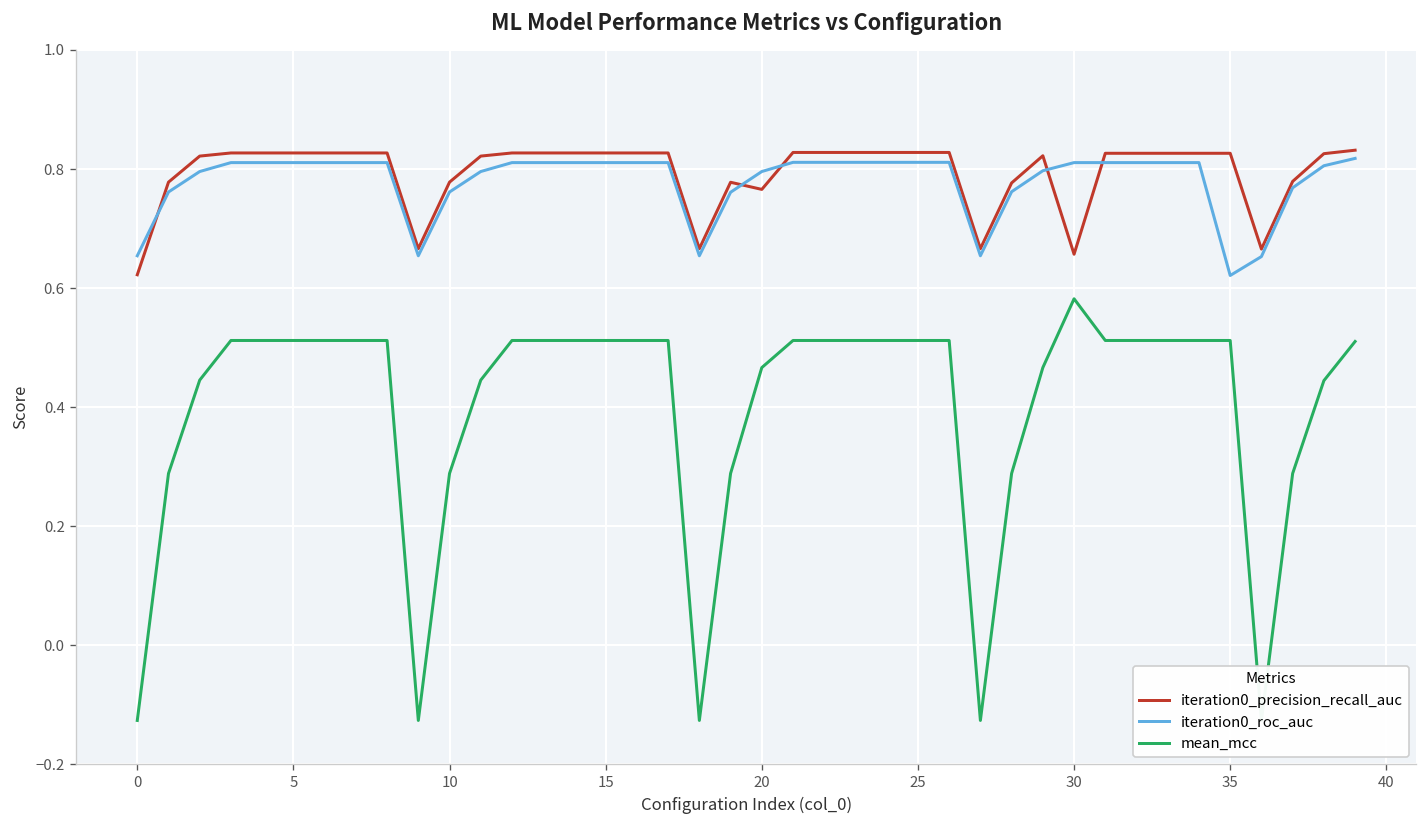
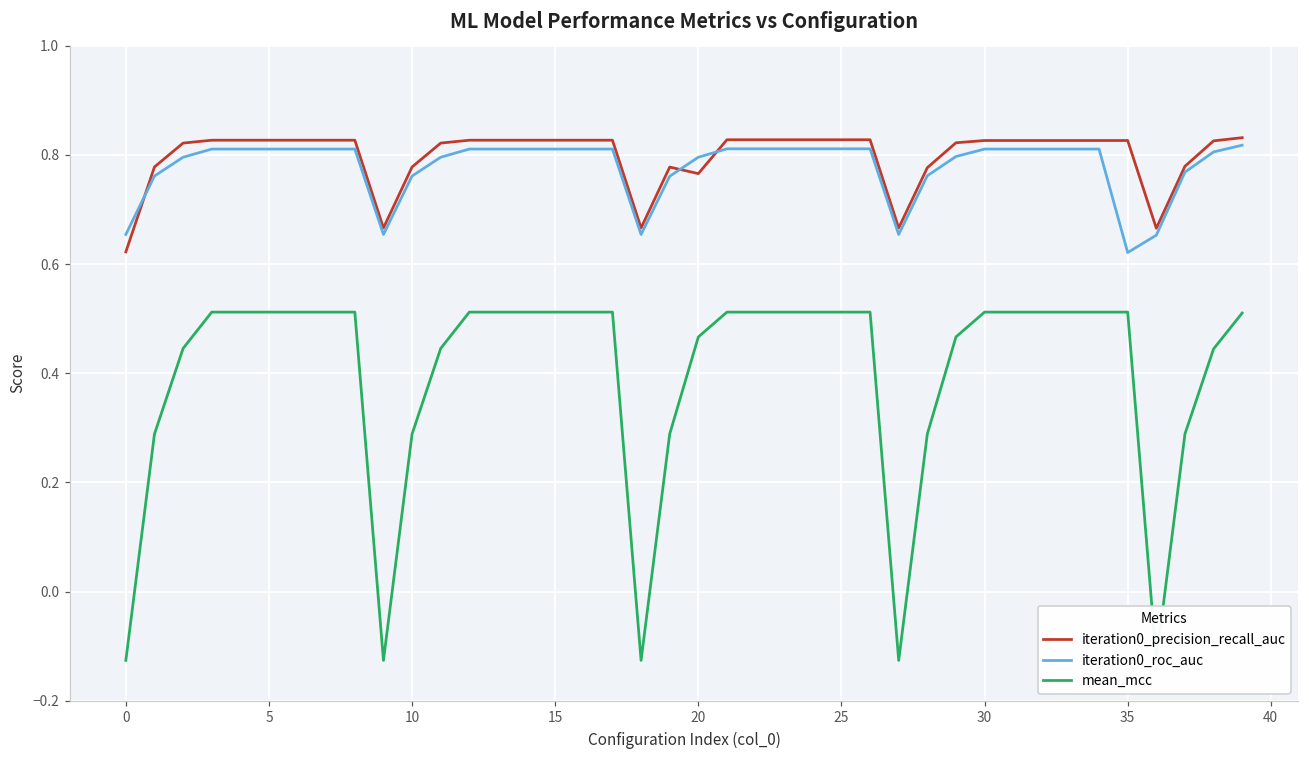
iteration0_precision_recall_auc, 30: 0.66 -> 0.83
mean_mcc, 30: 0.58 -> 0.51
